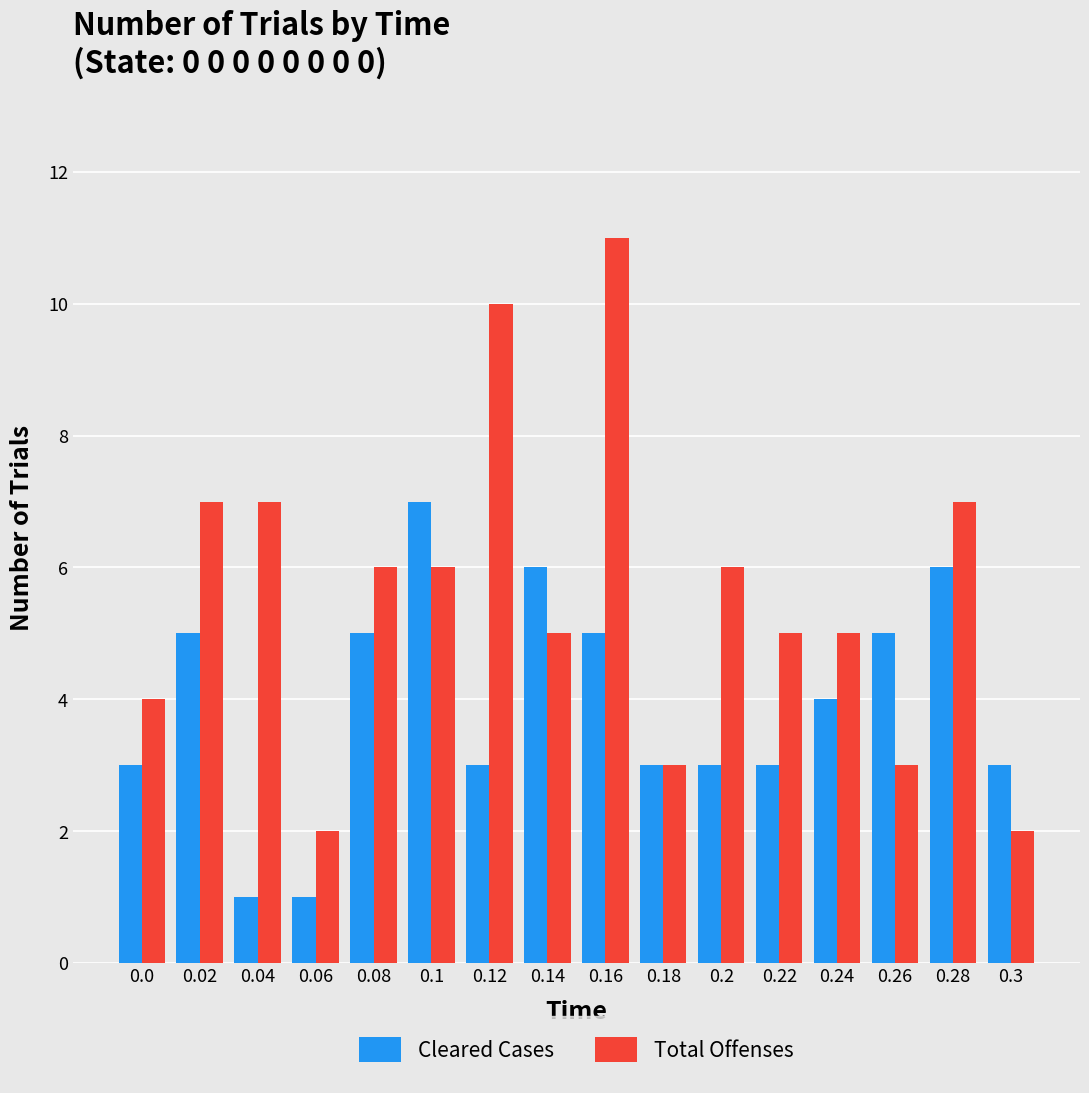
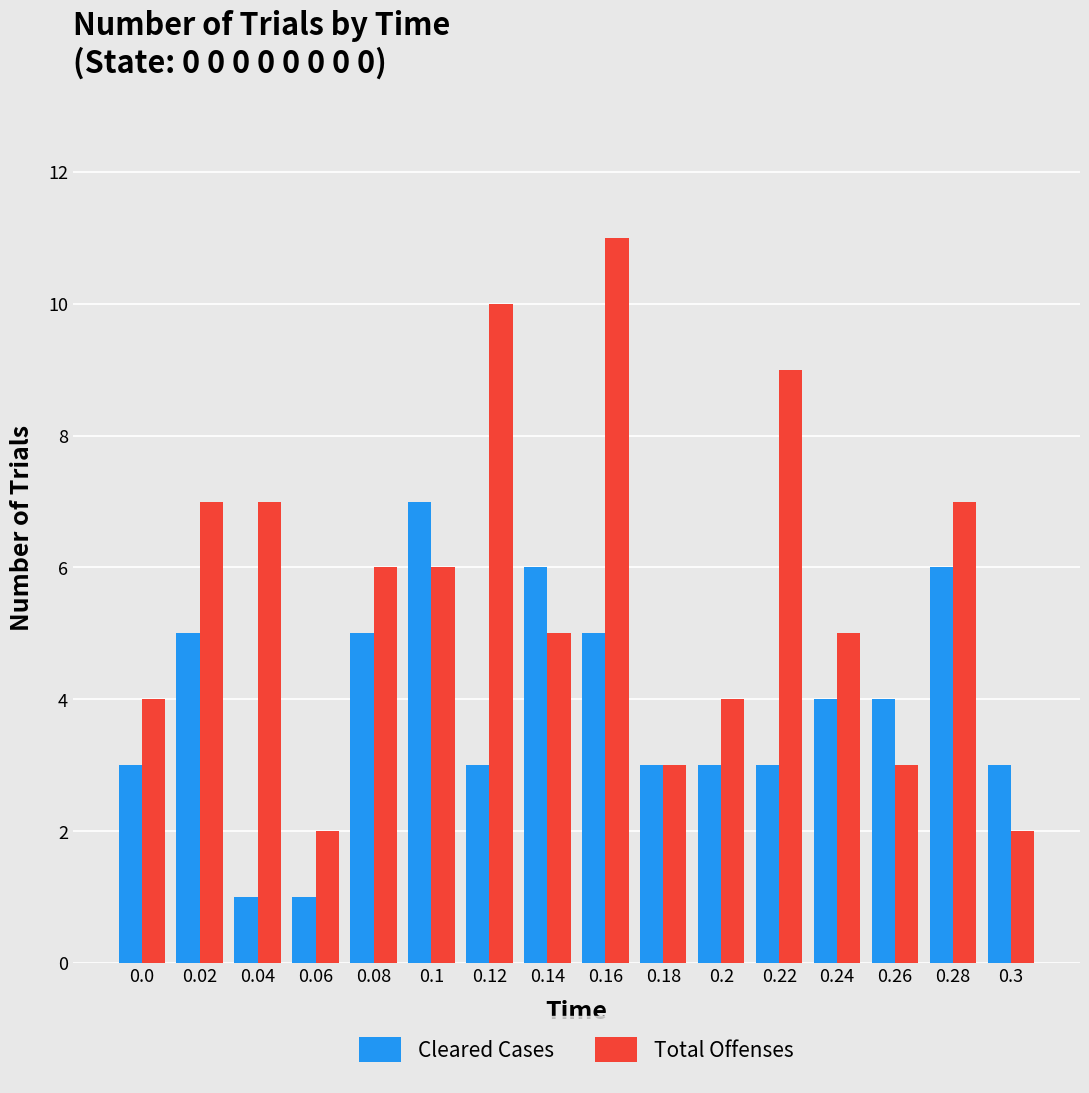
Total Offenses, 0.2: 6 -> 4
Total Offenses, 0.22: 5 -> 9
Cleared Cases, 0.26: 5 -> 4
